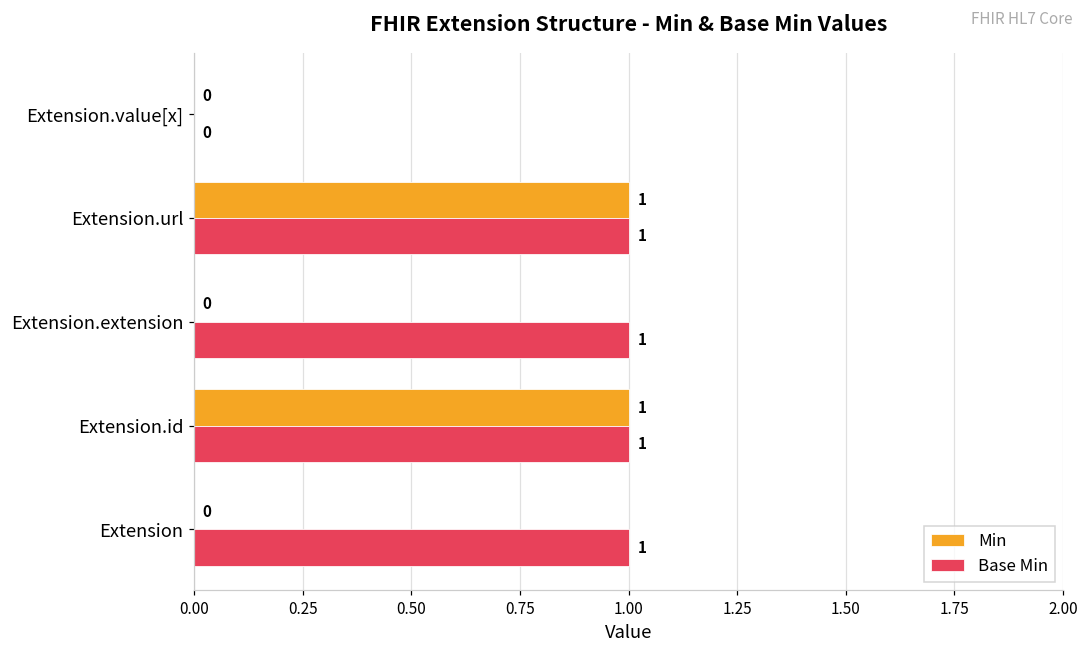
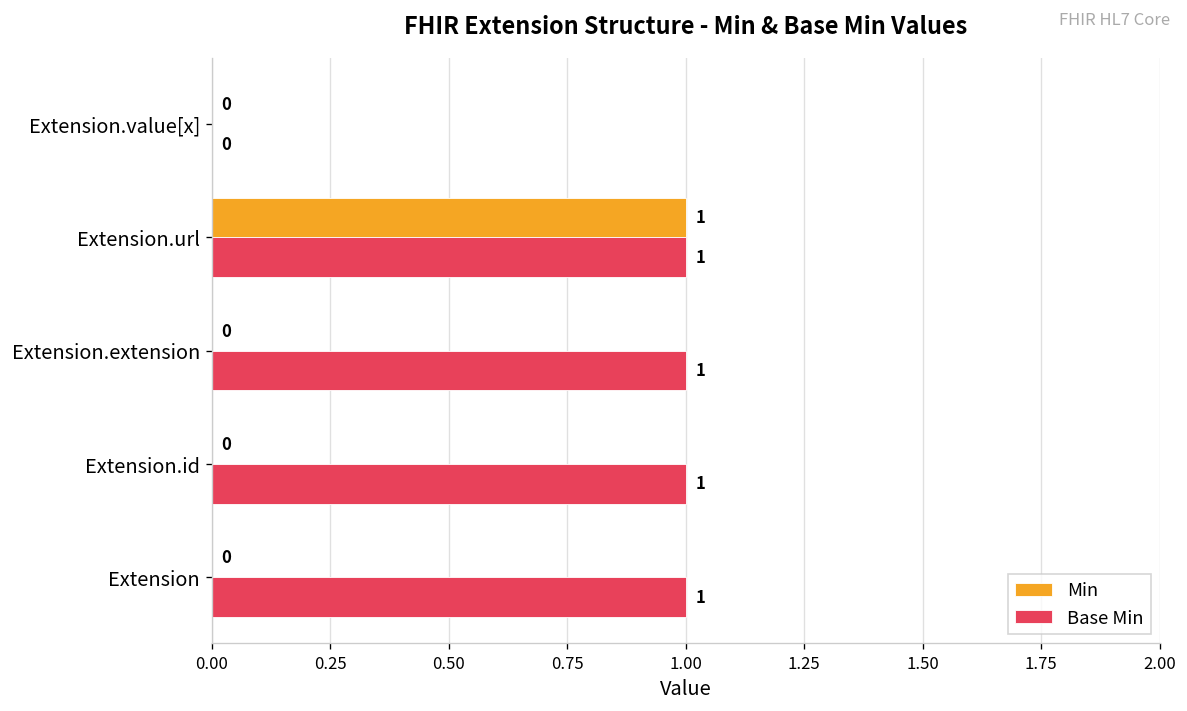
Min, Extension.id: 1 -> 0
